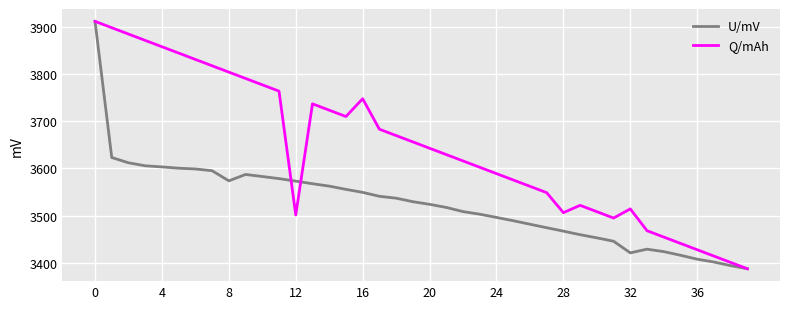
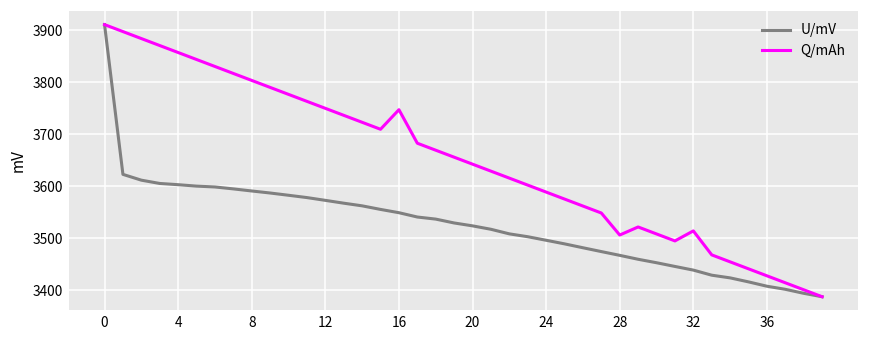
U/mV, 8: 3570 -> 3590
Q/mAh, 12: 3500 -> 3750
U/mV, 32: 3420 -> 3440
